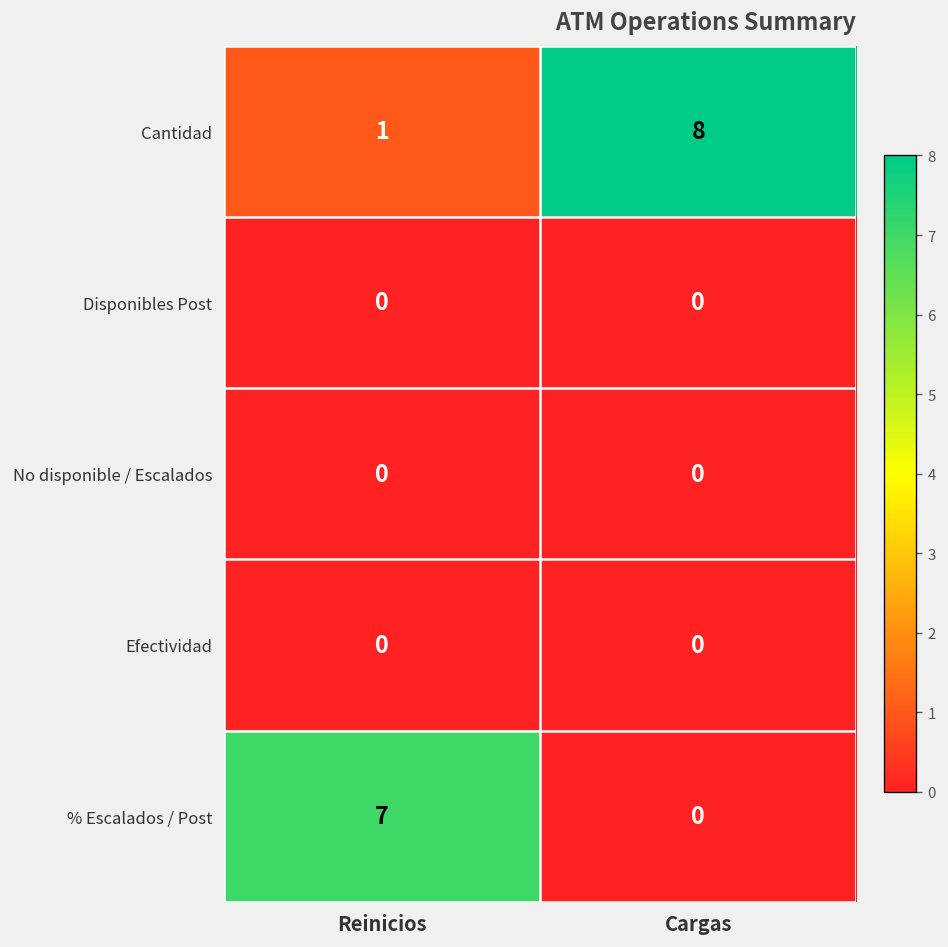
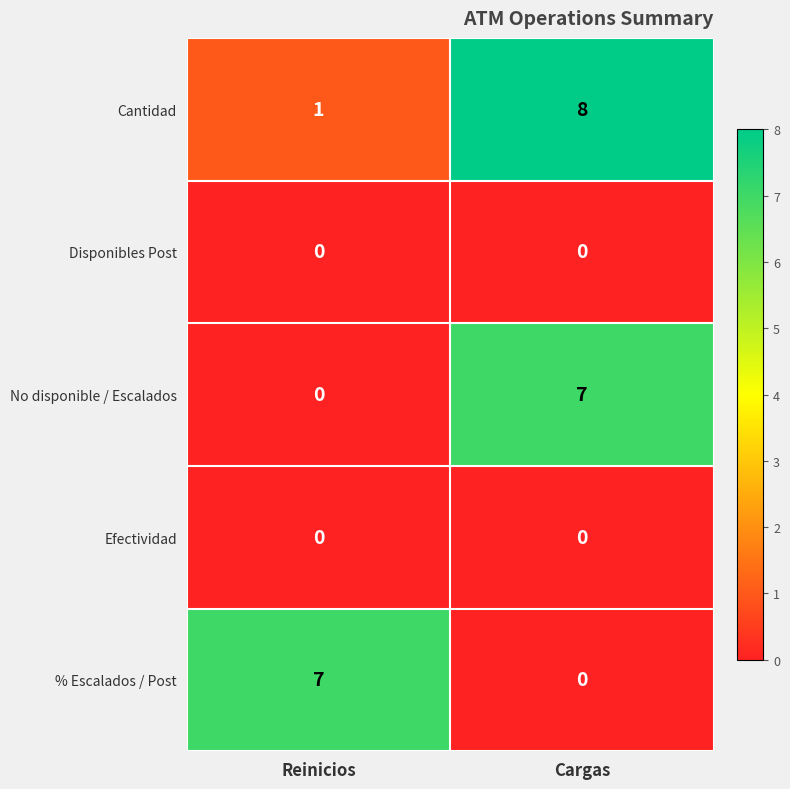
No disponible / Escalados, Cargas: 0 -> 7
